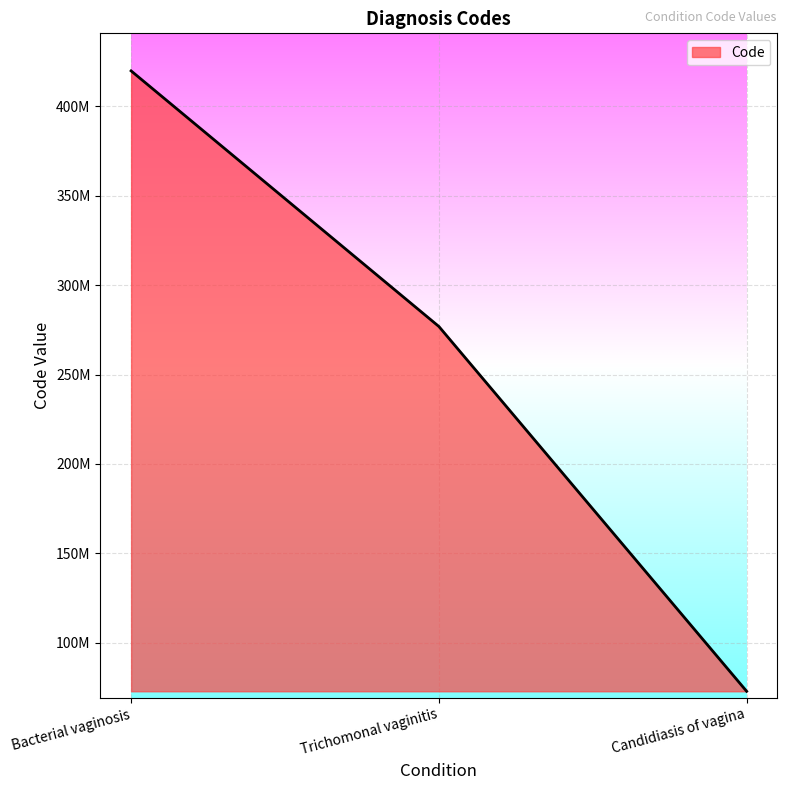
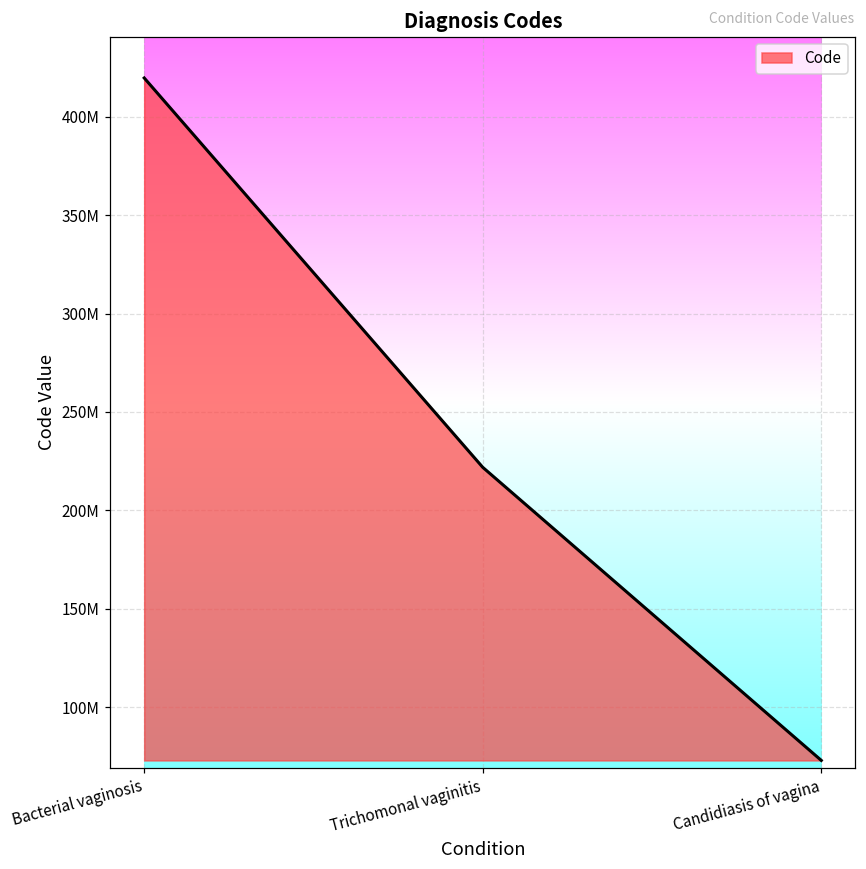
Trichomonal vaginitis: 277000000 -> 222000000
